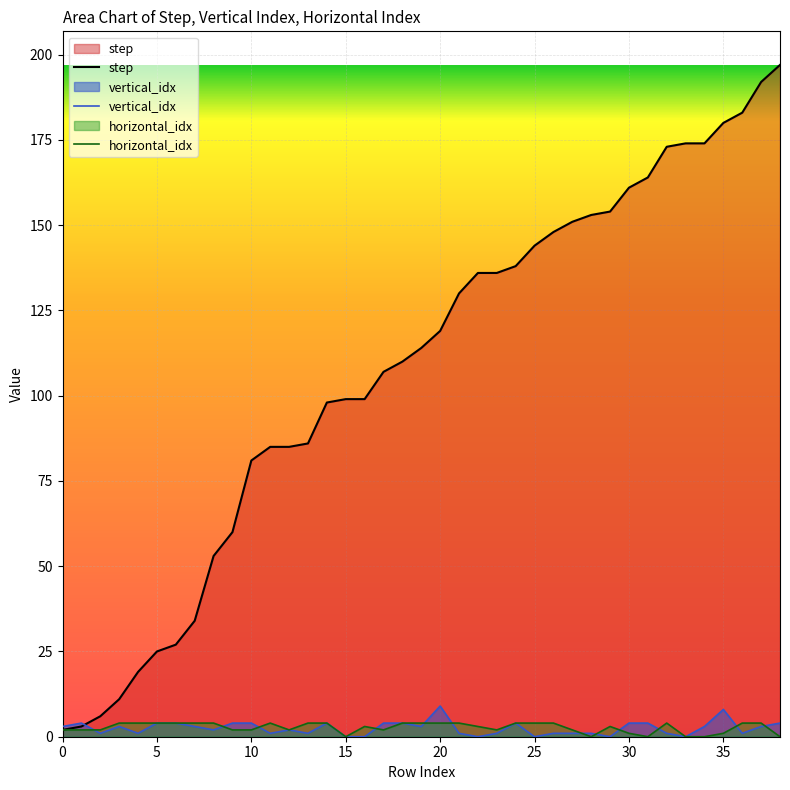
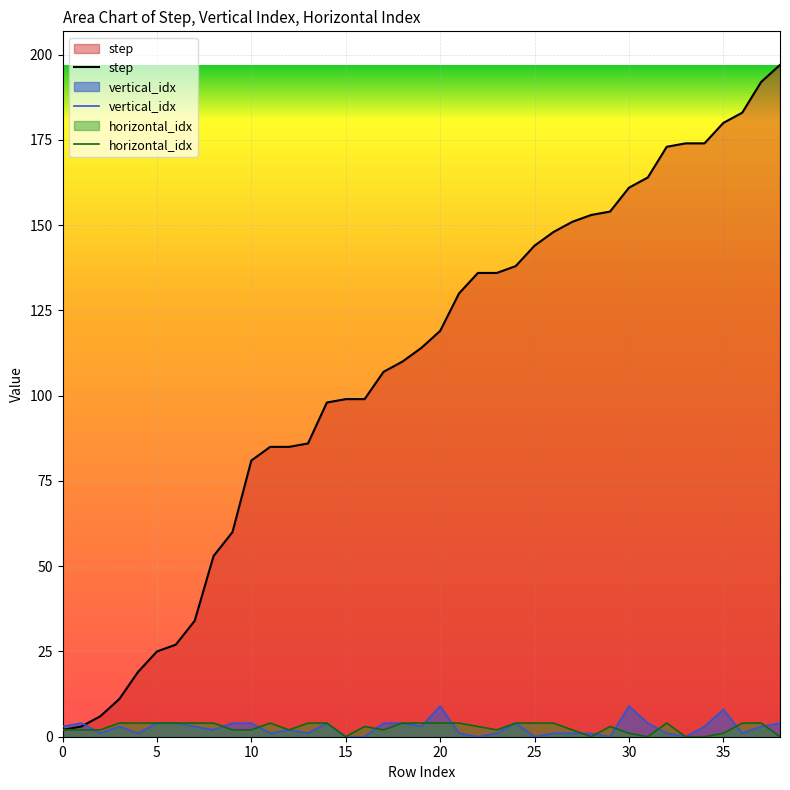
vertical_idx, 30: 4 -> 9
